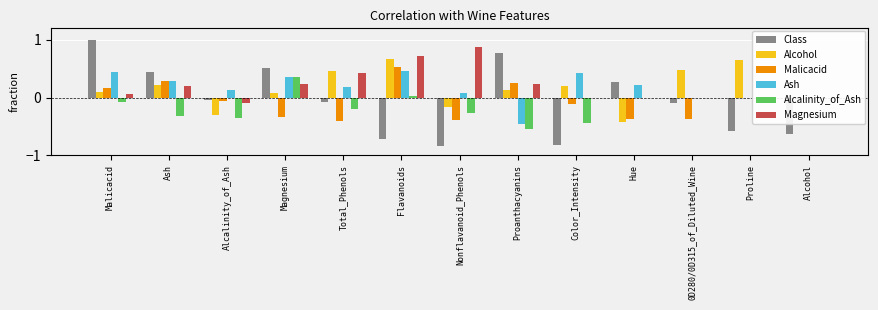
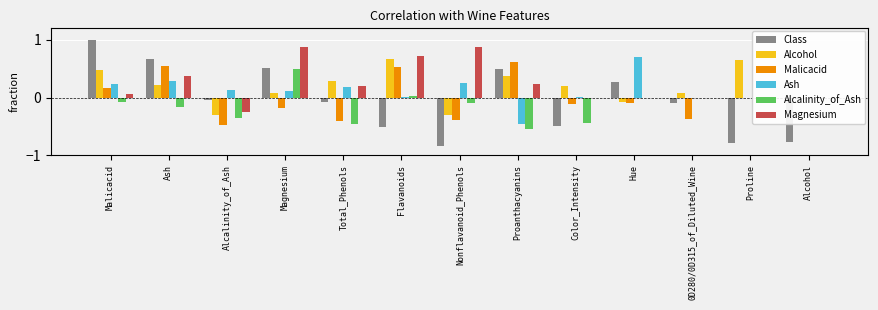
Alcohol, Malicacid: 0.1 -> 0.5
Ash, Malicacid: 0.4 -> 0.2
Class, Ash: 0.4 -> 0.7
Malicacid, Ash: 0.3 -> 0.5
Alcalinity_of_Ash, Ash: -0.3 -> -0.2
Magnesium, Ash: 0.2 -> 0.4
Malicacid, Alcalinity_of_Ash: -0.1 -> -0.5
Magnesium, Alcalinity_of_Ash: -0.1 -> -0.3
Malicacid, Magnesium: -0.3 -> -0.2
Ash, Magnesium: 0.4 -> 0.1
Alcalinity_of_Ash, Magnesium: 0.4 -> 0.5
Magnesium, Magnesium: 0.2 -> 0.9
Alcohol, Total_Phenols: 0.5 -> 0.3
Alcalinity_of_Ash, Total_Phenols: -0.2 -> -0.5
Magnesium, Total_Phenols: 0.4 -> 0.2
Class, Flavanoids: -0.7 -> -0.5
Ash, Flavanoids: 0.5 -> 0.0
Alcohol, Nonflavanoid_Phenols: -0.2 -> -0.3
Ash, Nonflavanoid_Phenols: 0.1 -> 0.3
Alcalinity_of_Ash, Nonflavanoid_Phenols: -0.3 -> -0.1
Class, Proanthacyanins: 0.8 -> 0.5
Alcohol, Proanthacyanins: 0.1 -> 0.4
Malicacid, Proanthacyanins: 0.2 -> 0.6
Class, Color_Intensity: -0.8 -> -0.5
Ash, Color_Intensity: 0.4 -> 0.0
Alcohol, Hue: -0.4 -> -0.1
Malicacid, Hue: -0.4 -> -0.1
Ash, Hue: 0.2 -> 0.7
Alcohol, 0D280/0D315_of_Diluted_Wine: 0.5 -> 0.1
Class, Proline: -0.6 -> -0.8
Class, Alcohol: -0.6 -> -0.8
